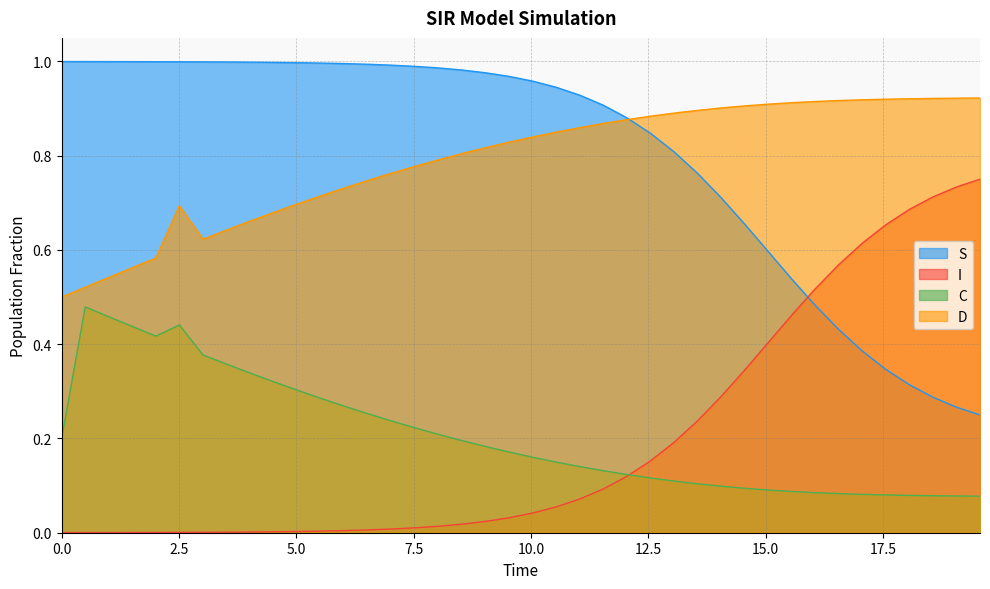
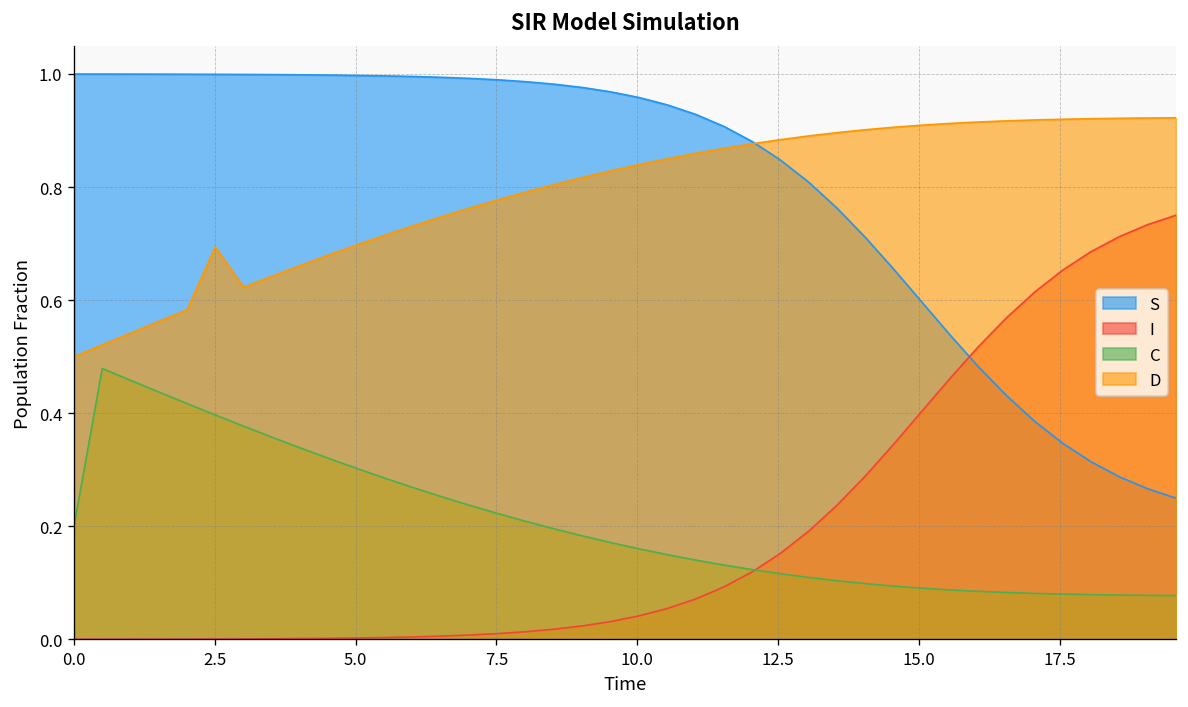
C, 2.5: 0.44 -> 0.40
